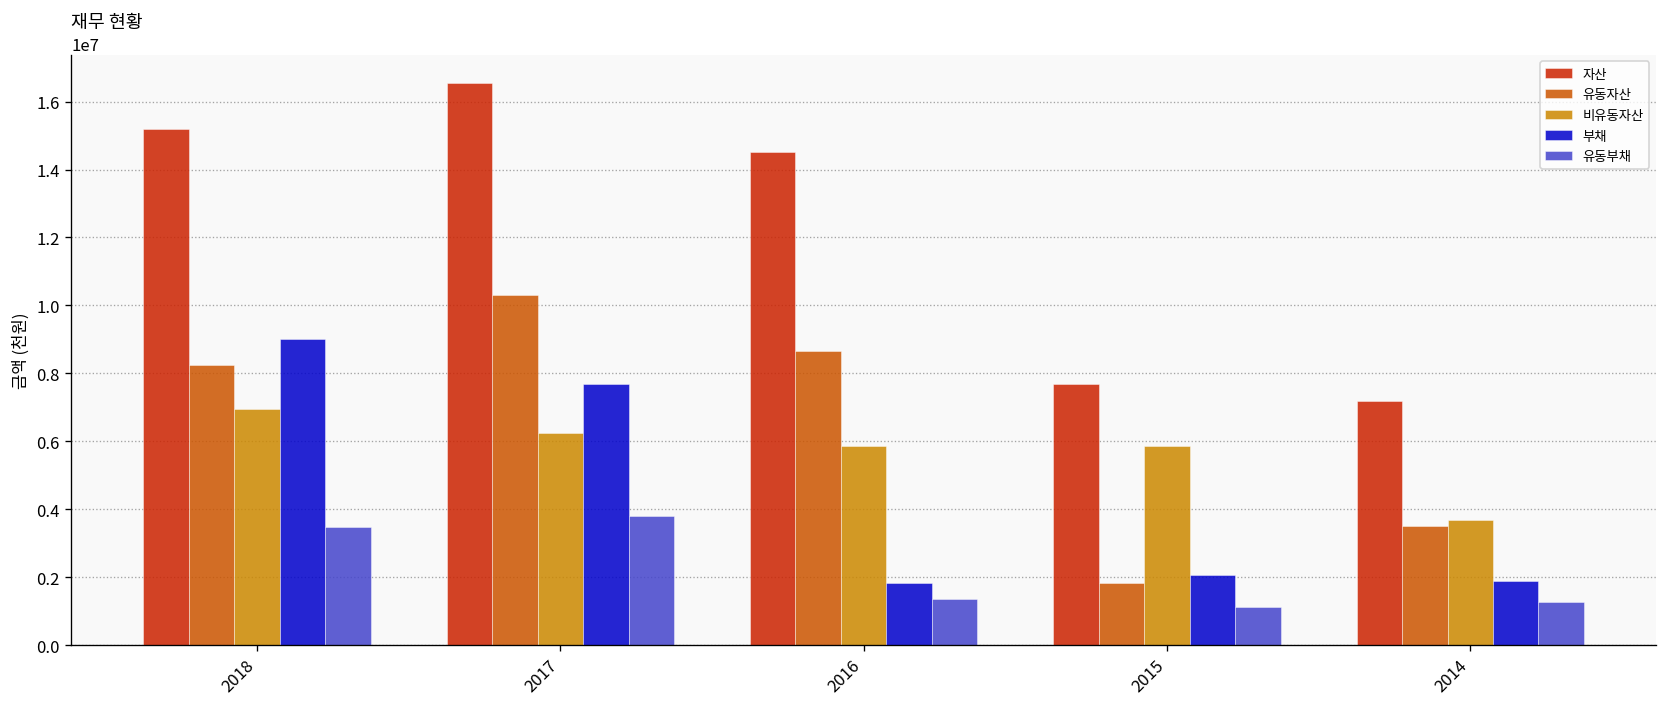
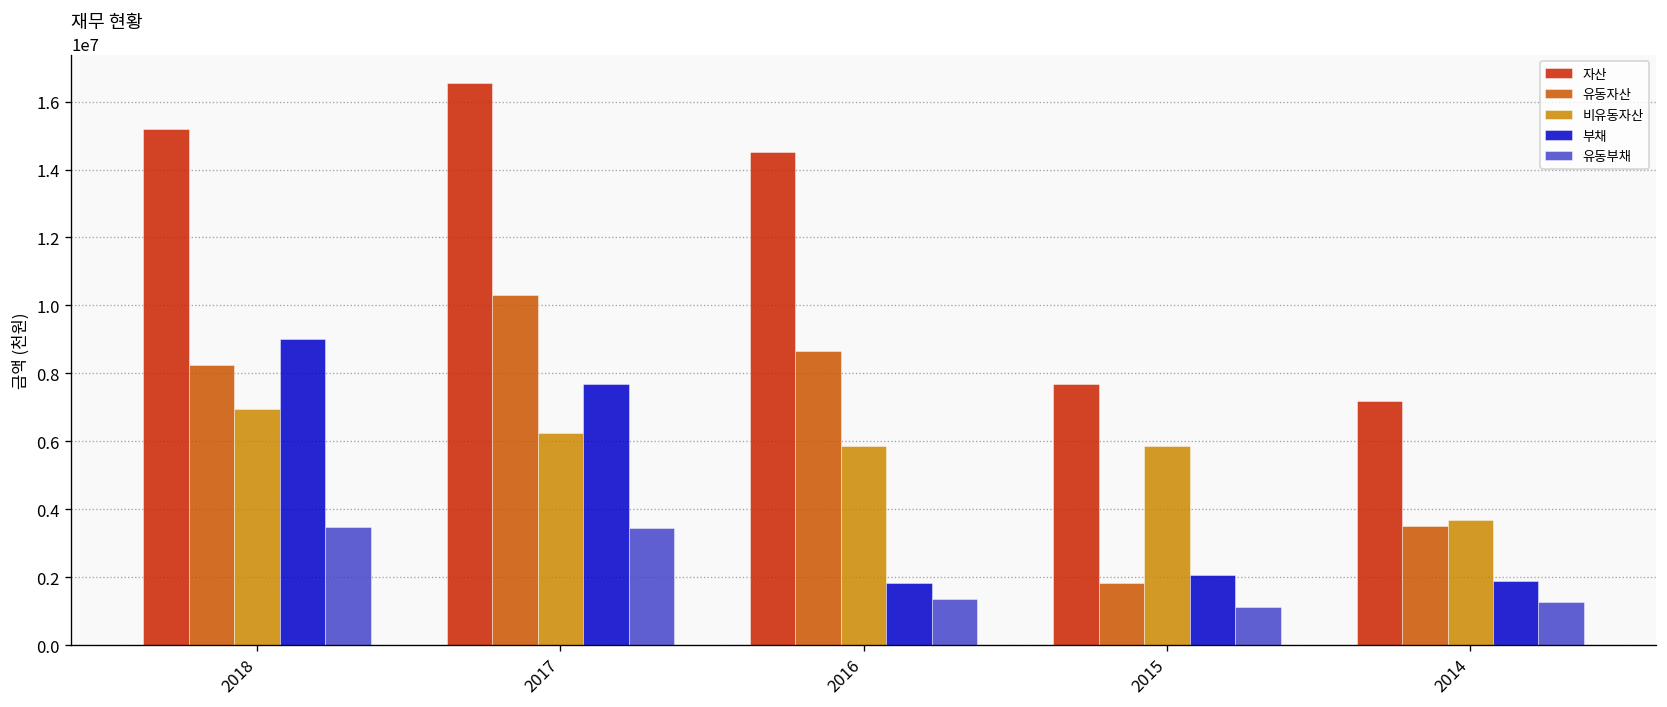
유동부채, 2017: 3800000 -> 3400000
